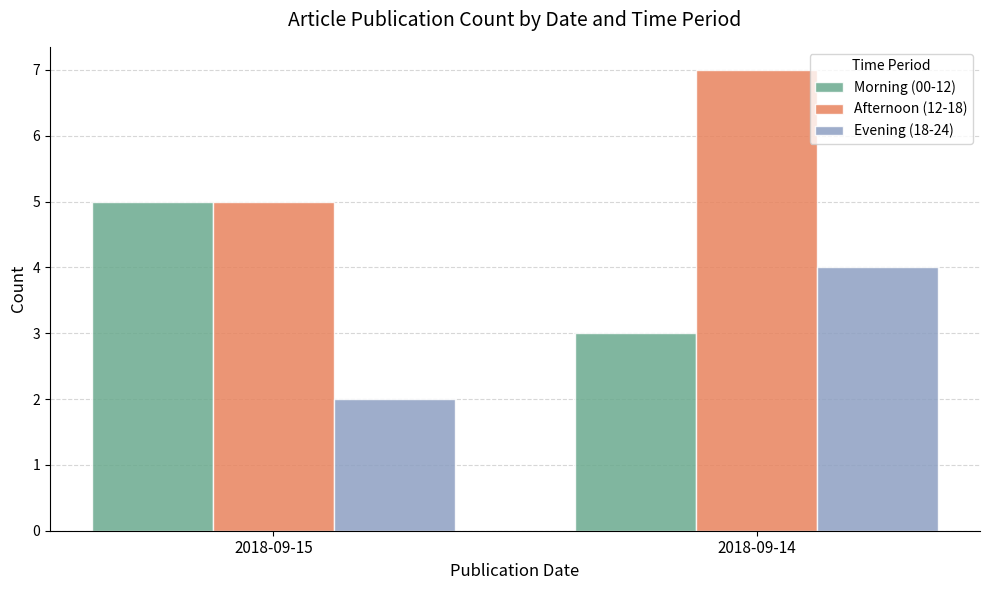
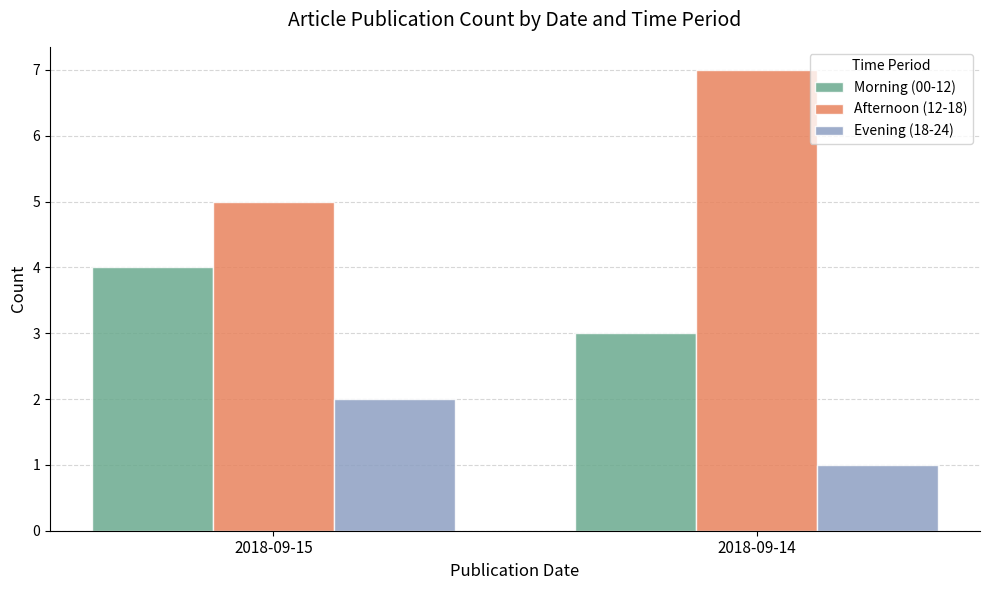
Morning (00-12), 2018-09-15: 5 -> 4
Evening (18-24), 2018-09-14: 4 -> 1
